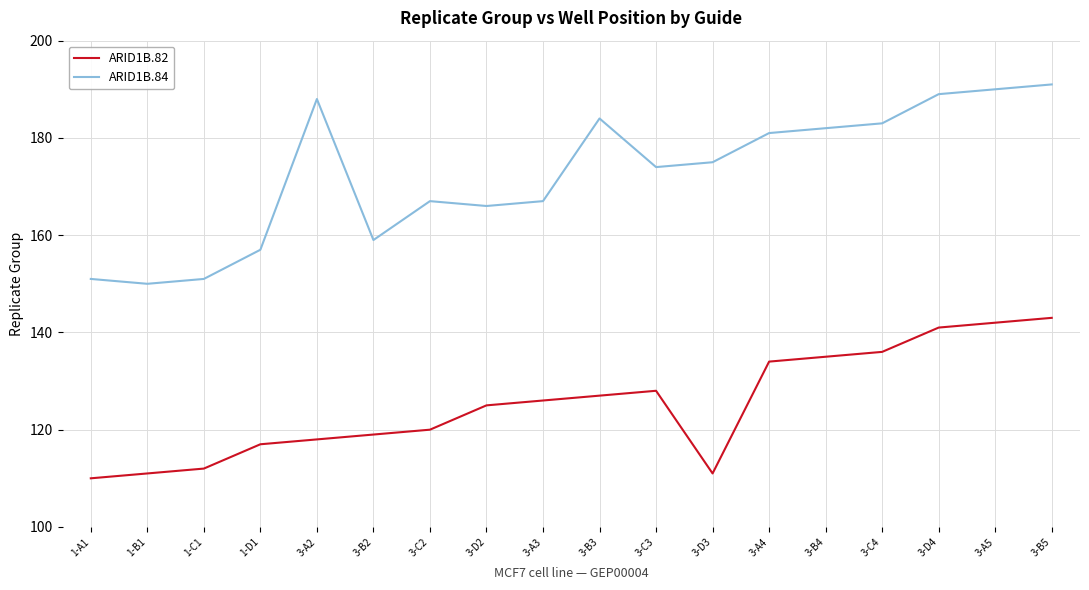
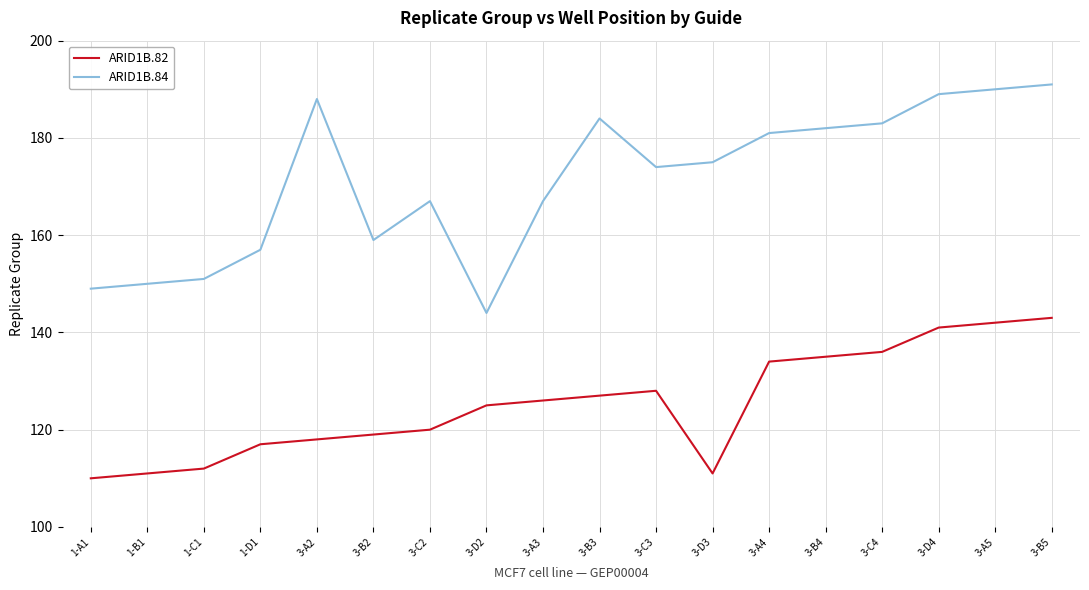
ARID1B.84, 1-A1: 151 -> 149
ARID1B.84, 3-D2: 166 -> 144
